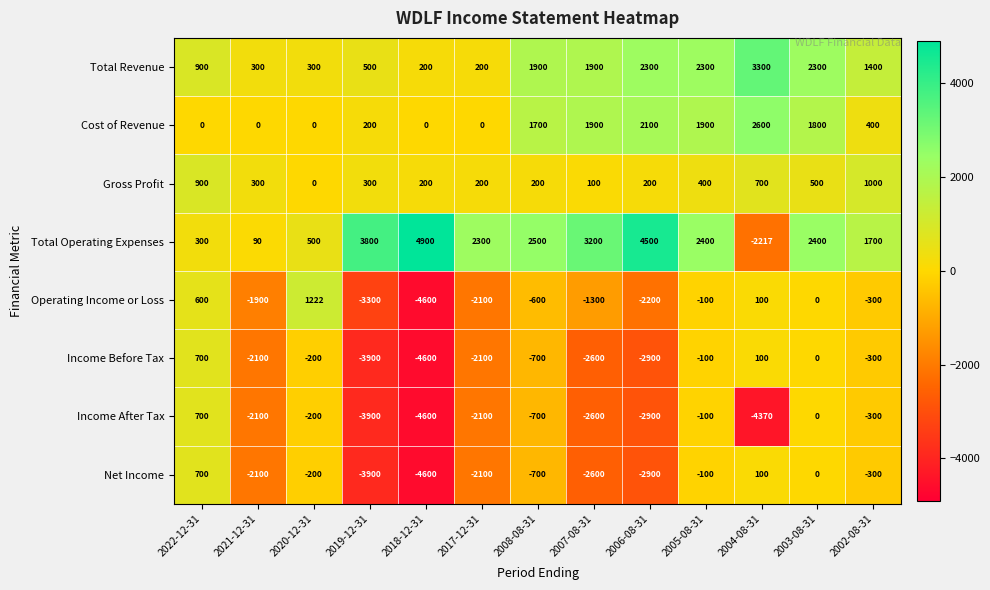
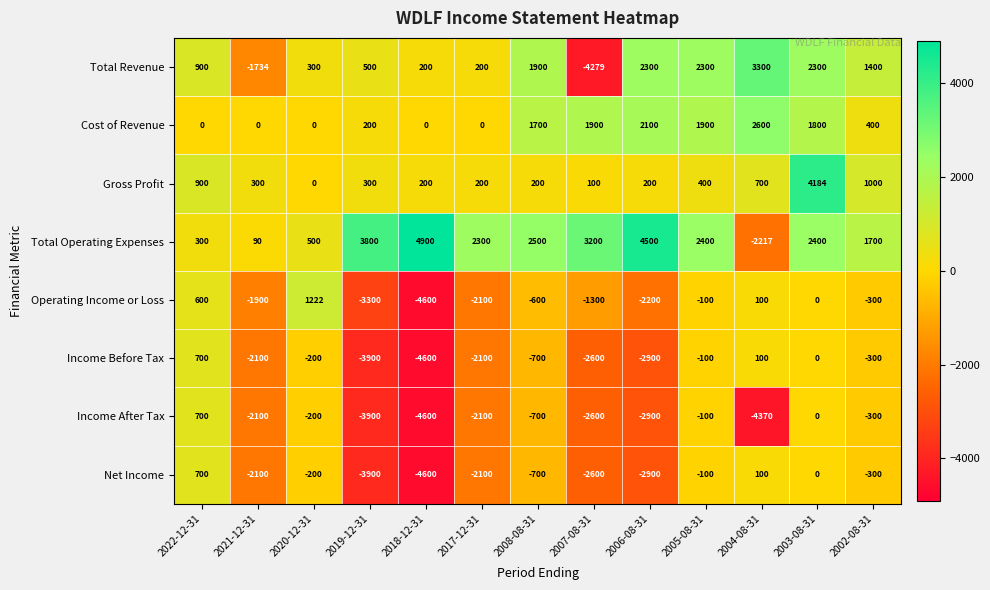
Total Revenue, 2021-12-31: 300 -> -1734
Total Revenue, 2007-08-31: 1900 -> -4279
Gross Profit, 2003-08-31: 500 -> 4184
